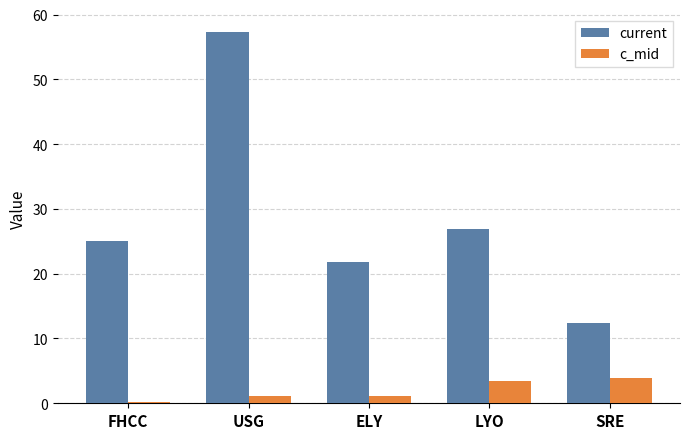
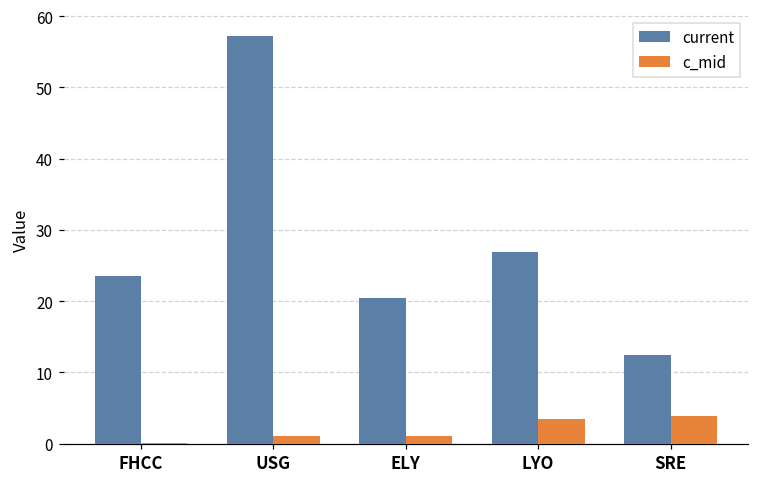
current, FHCC: 25 -> 24
current, ELY: 22 -> 20
